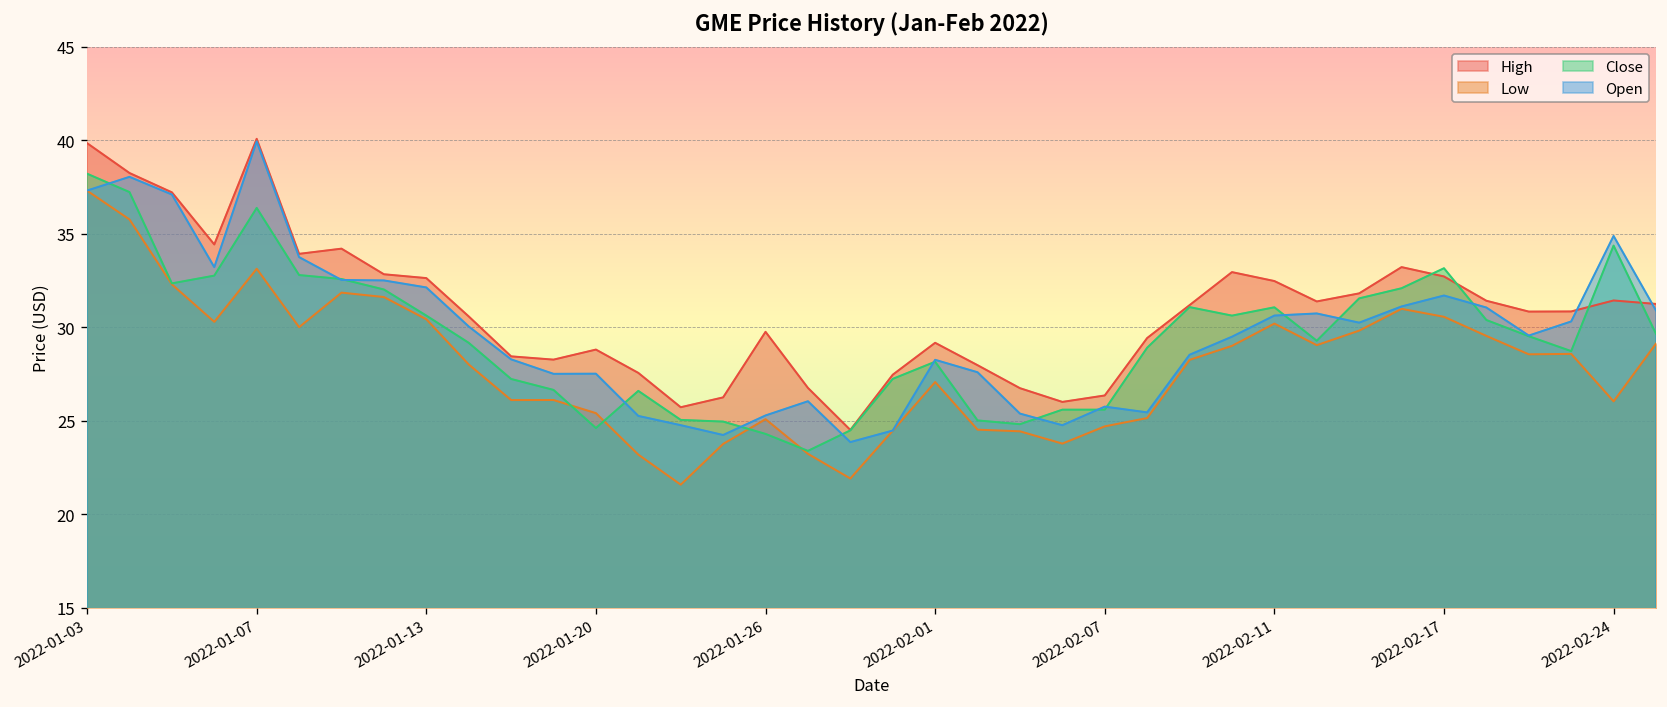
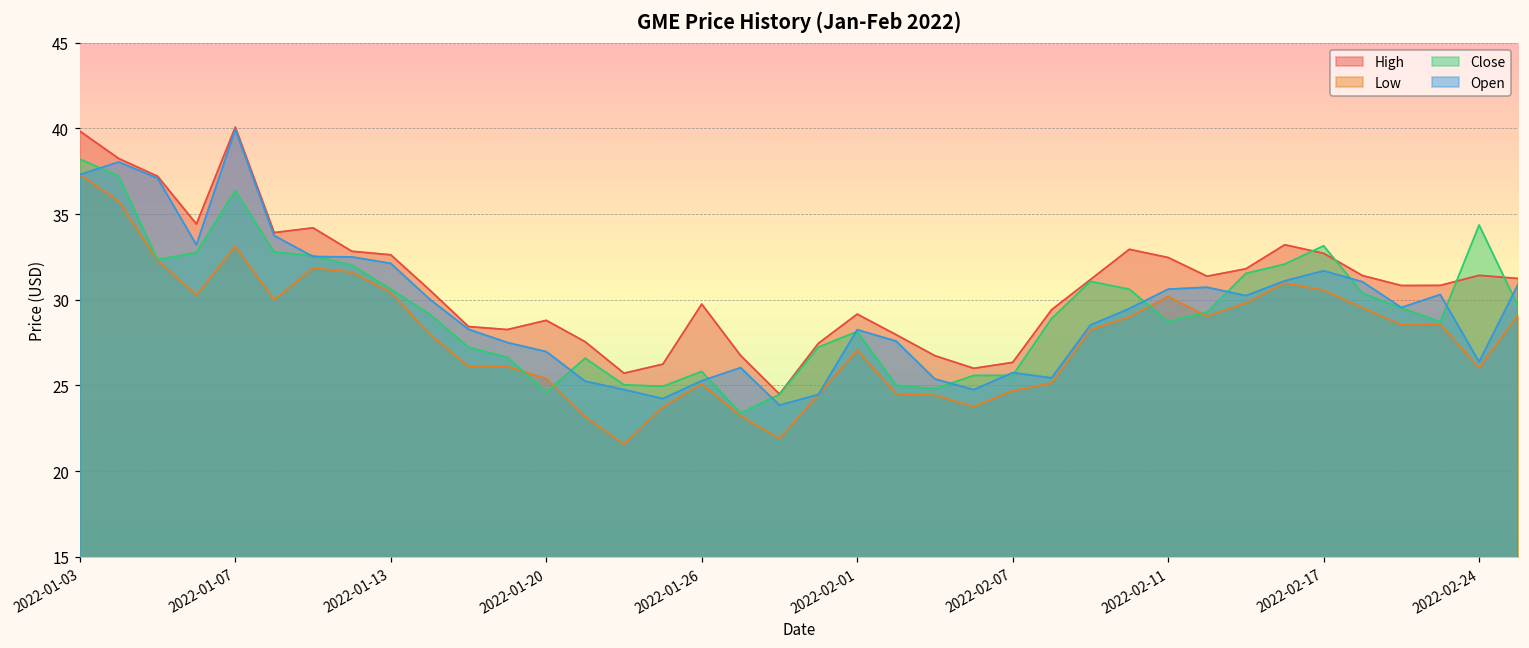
Open, 2022-01-20: 27.5 -> 27.0
Close, 2022-01-26: 24.3 -> 25.8
Close, 2022-02-11: 31.1 -> 28.7
Open, 2022-02-24: 34.9 -> 26.4
